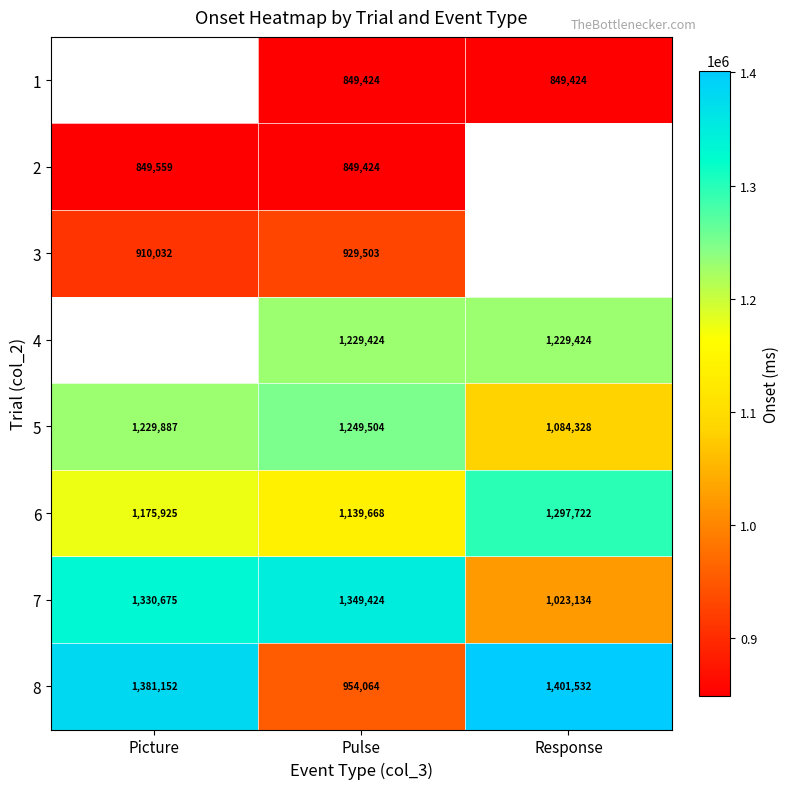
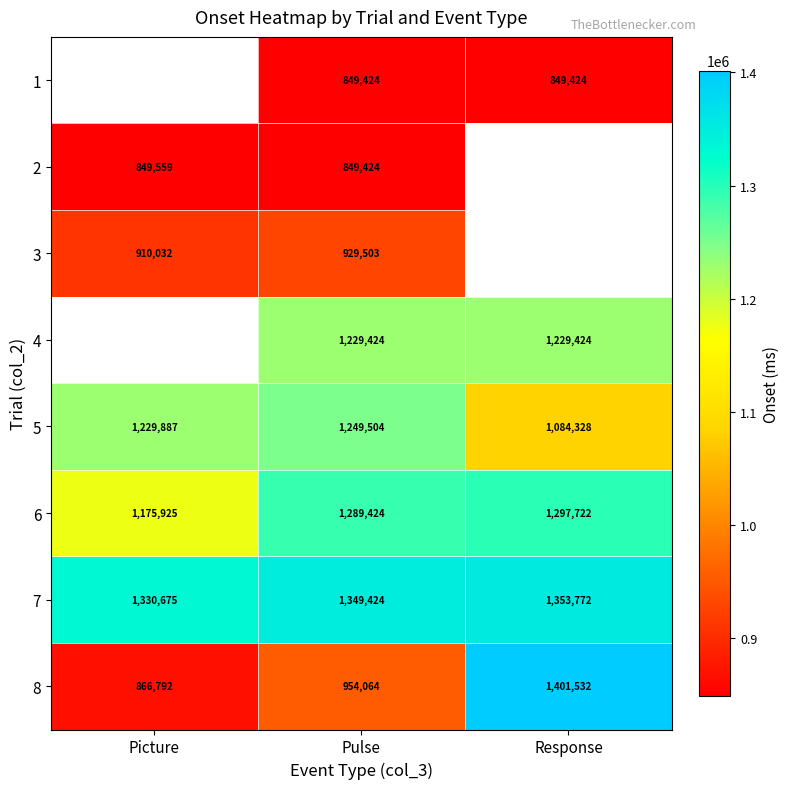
6, Pulse: 1,139,668 -> 1,289,424
7, Response: 1,023,134 -> 1,353,772
8, Picture: 1,381,152 -> 866,792
